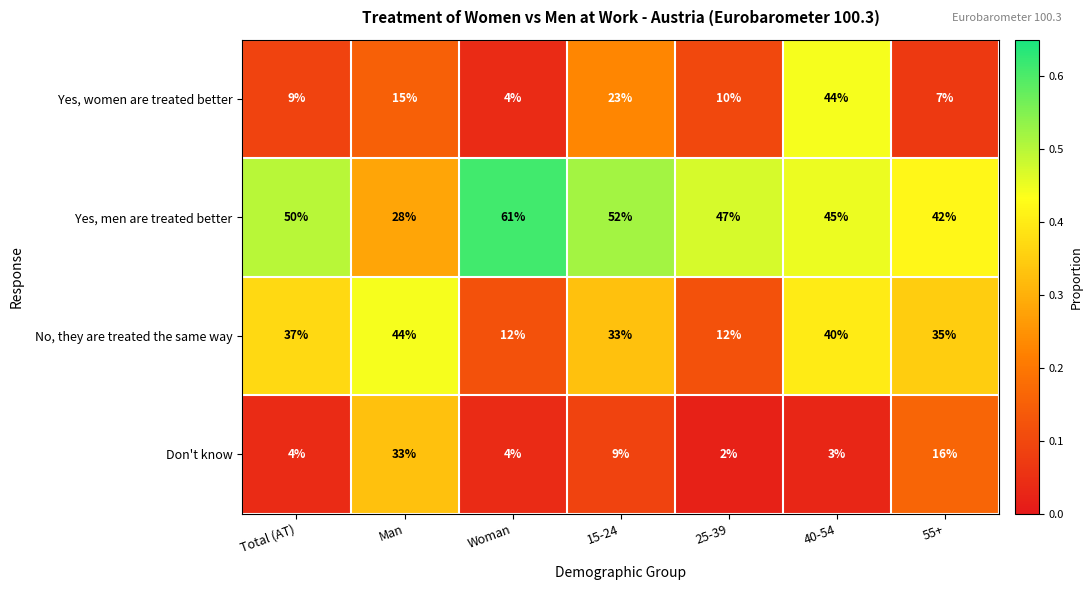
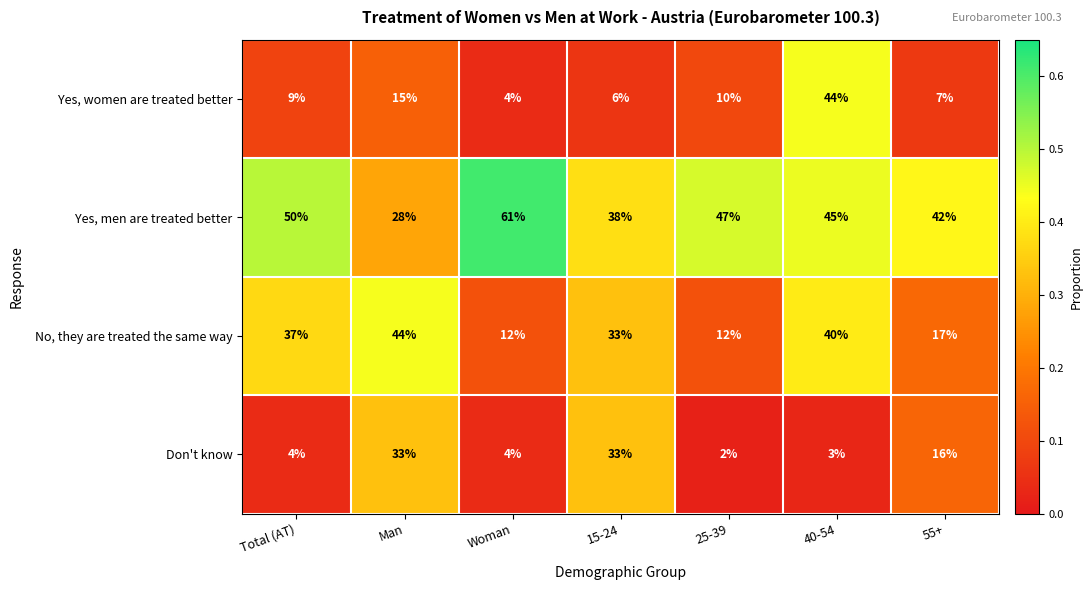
Yes, women are treated better, 15-24: 23% -> 6%
Yes, men are treated better, 15-24: 52% -> 38%
No, they are treated the same way, 55+: 35% -> 17%
Don't know, 15-24: 9% -> 33%
